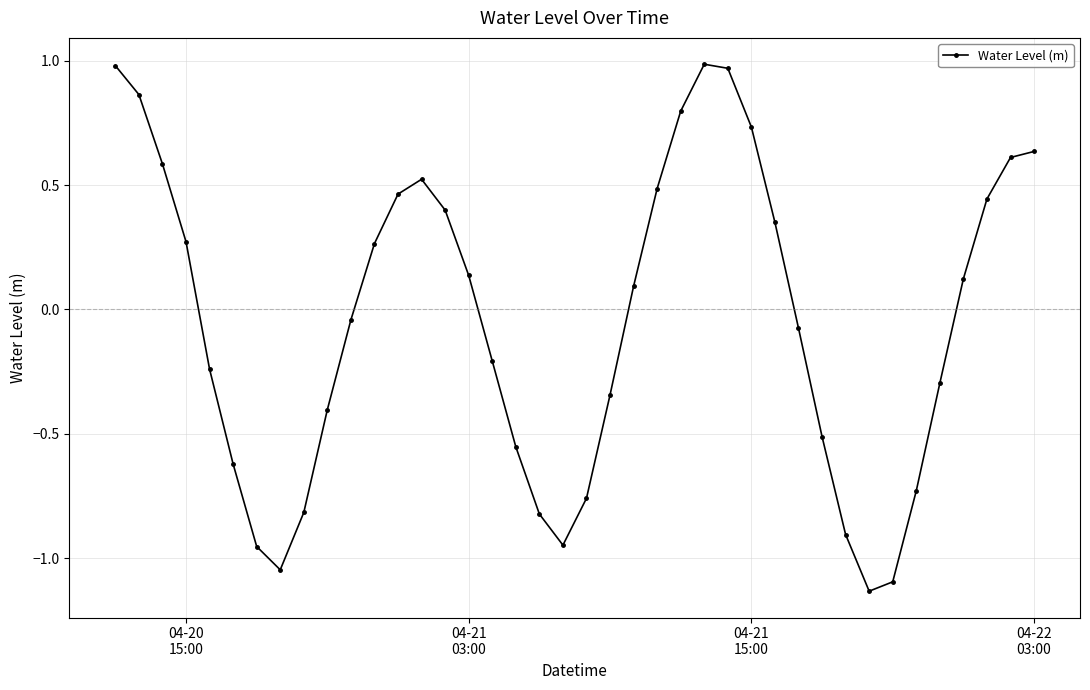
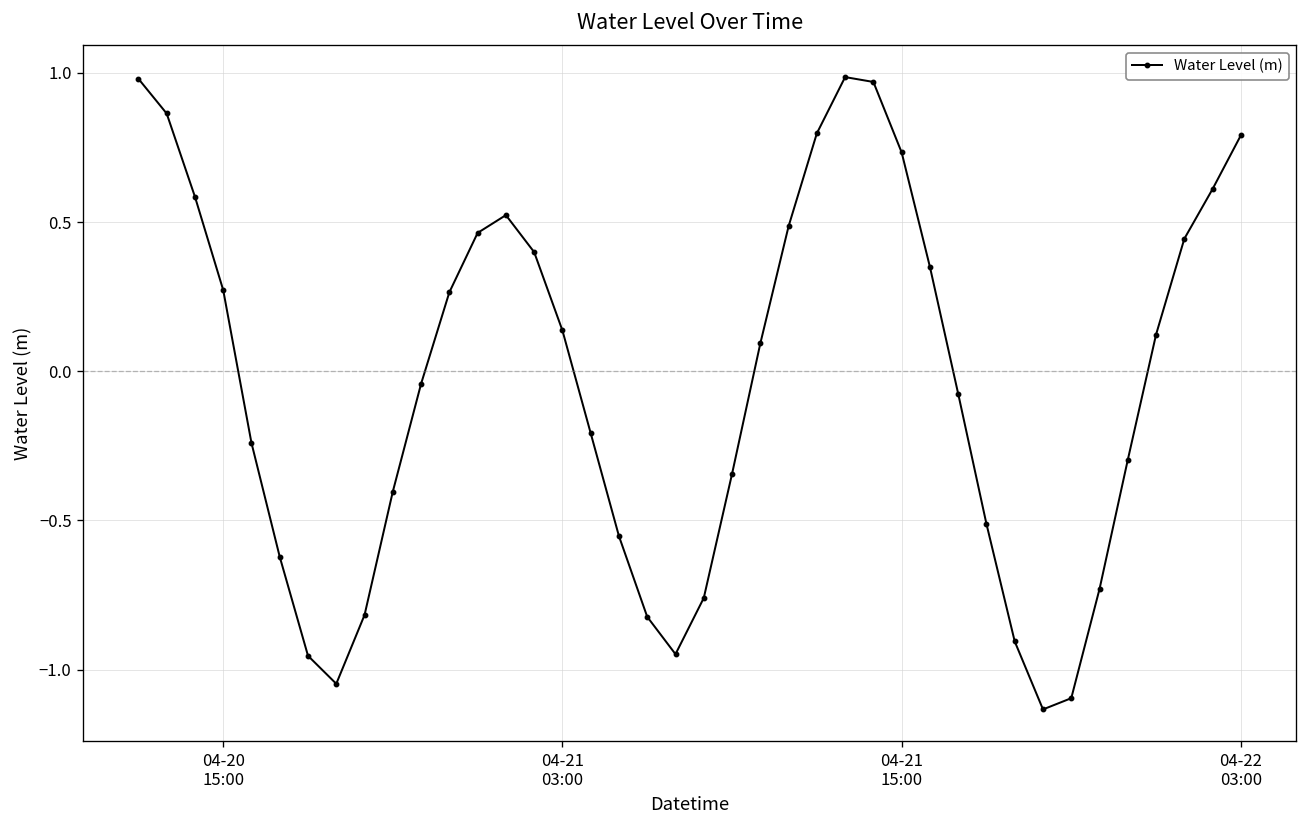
04-22 03:00: 0.63 -> 0.79
